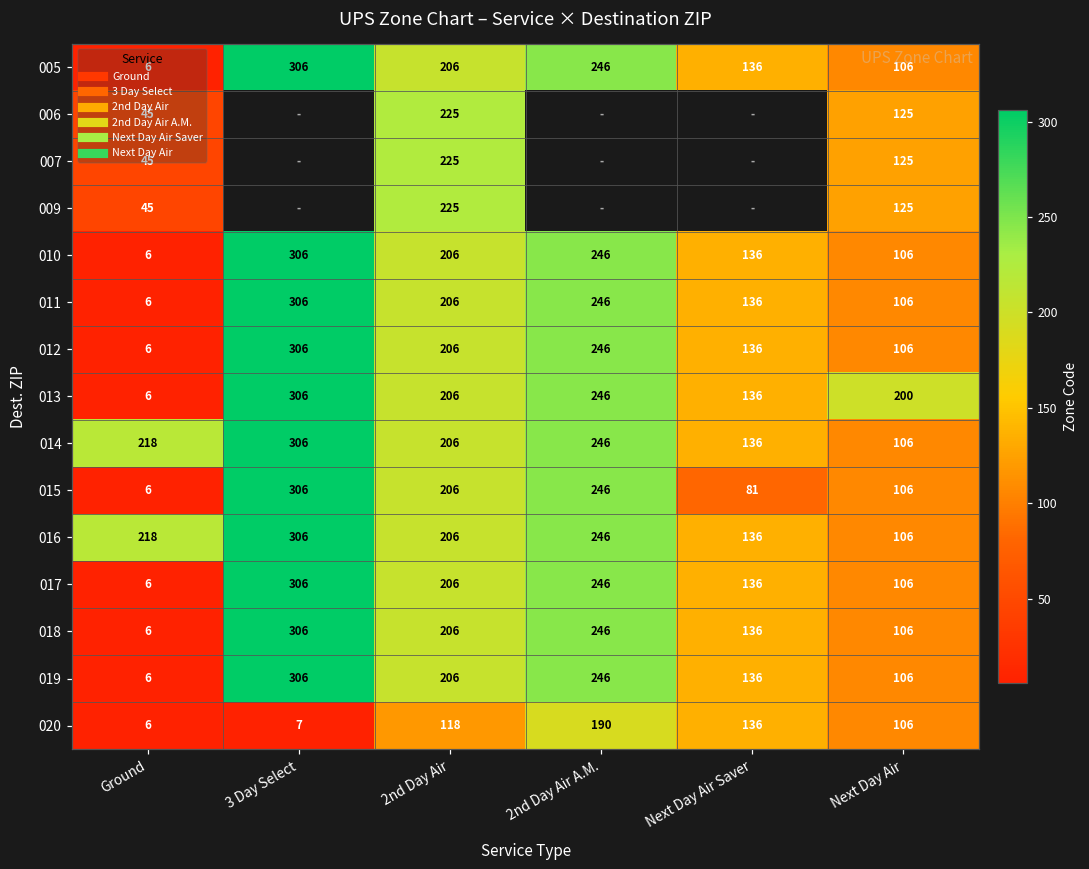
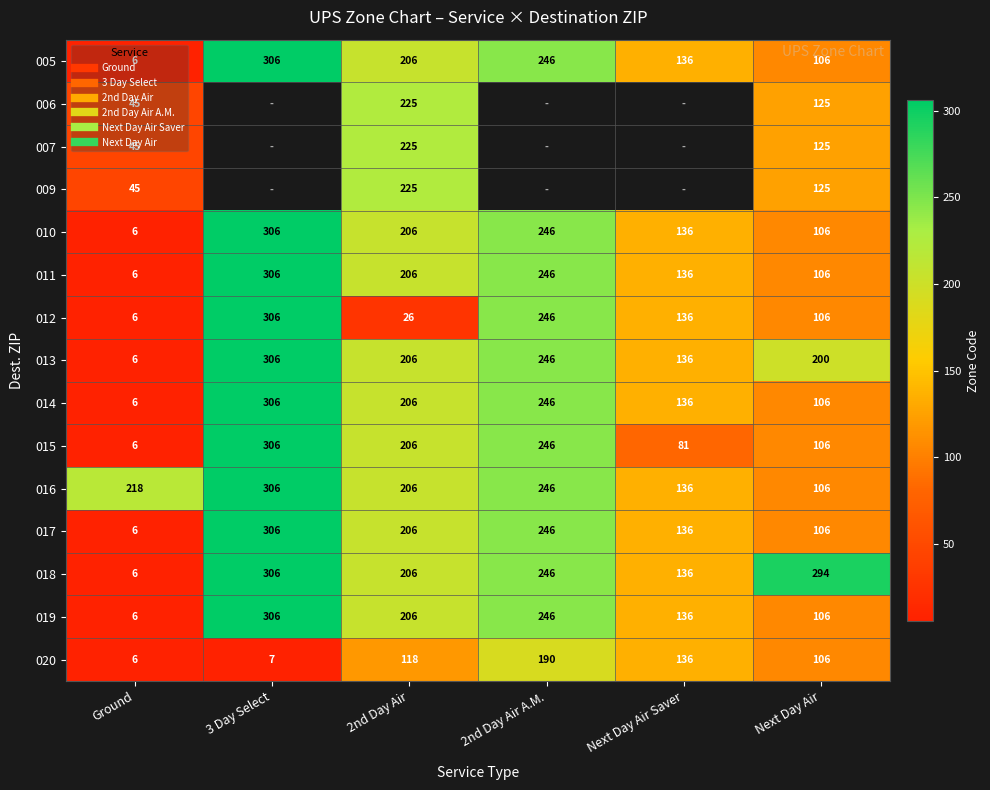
012, 2nd Day Air: 206 -> 26
014, Ground: 218 -> 6
018, Next Day Air: 106 -> 294
